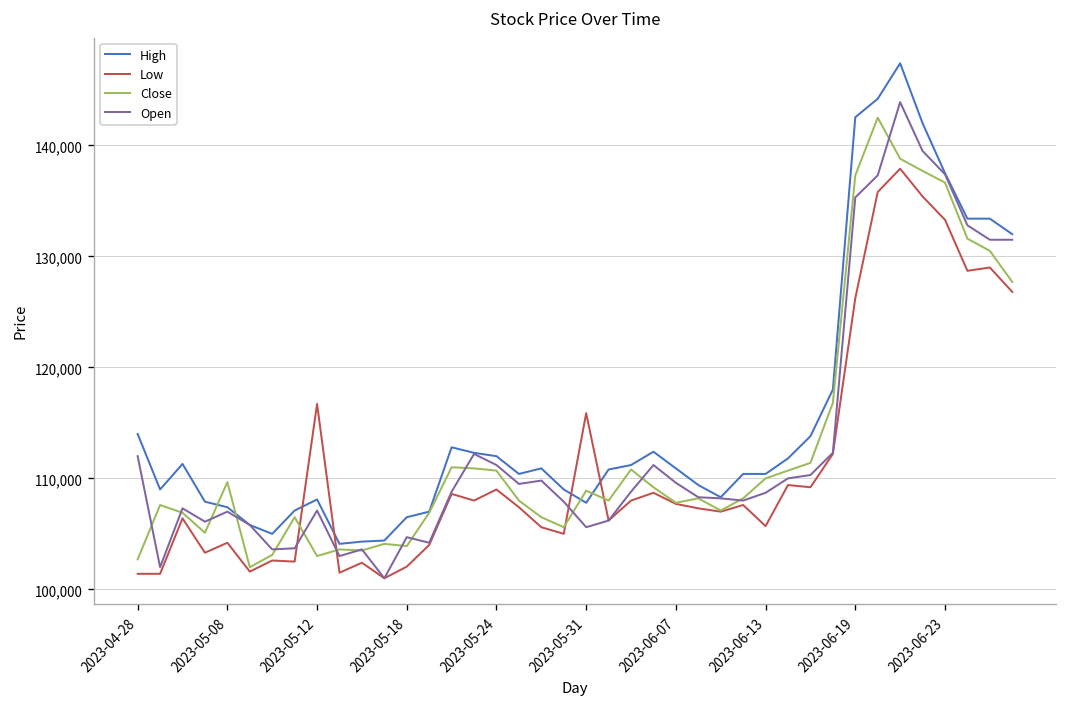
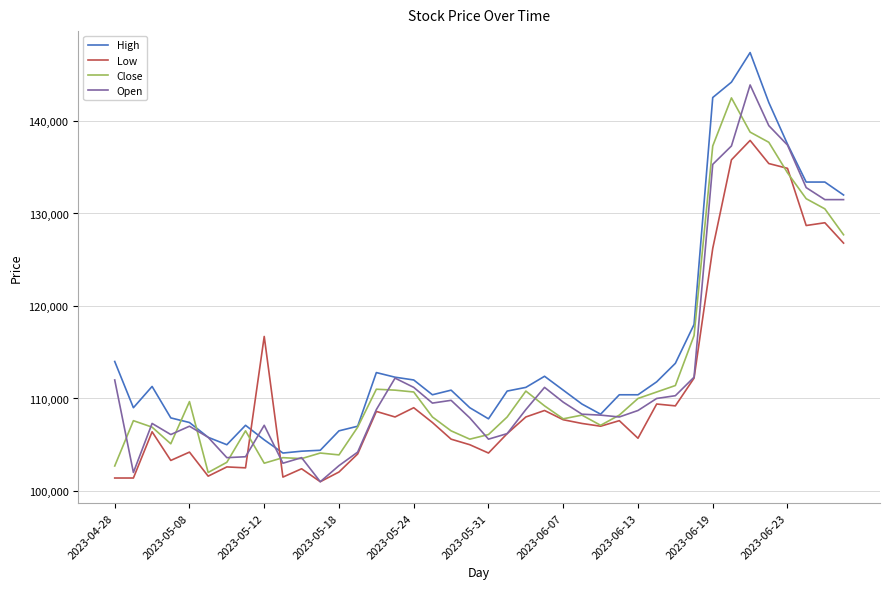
High, 2023-05-12: 108,000 -> 106,000
Open, 2023-05-18: 105,000 -> 103,000
Low, 2023-05-31: 116,000 -> 104,000
Close, 2023-05-31: 109,000 -> 106,000
Low, 2023-06-23: 133,000 -> 135,000
Close, 2023-06-23: 137,000 -> 134,000
